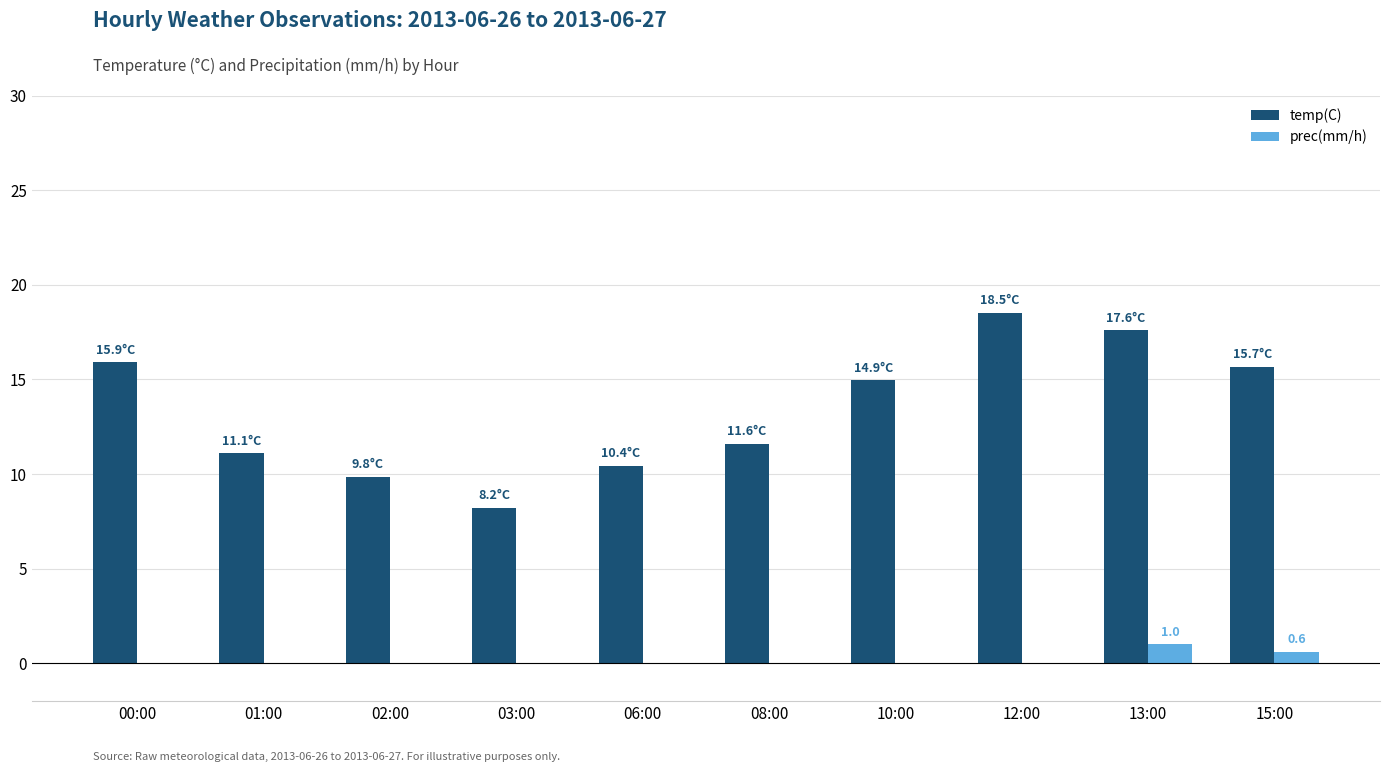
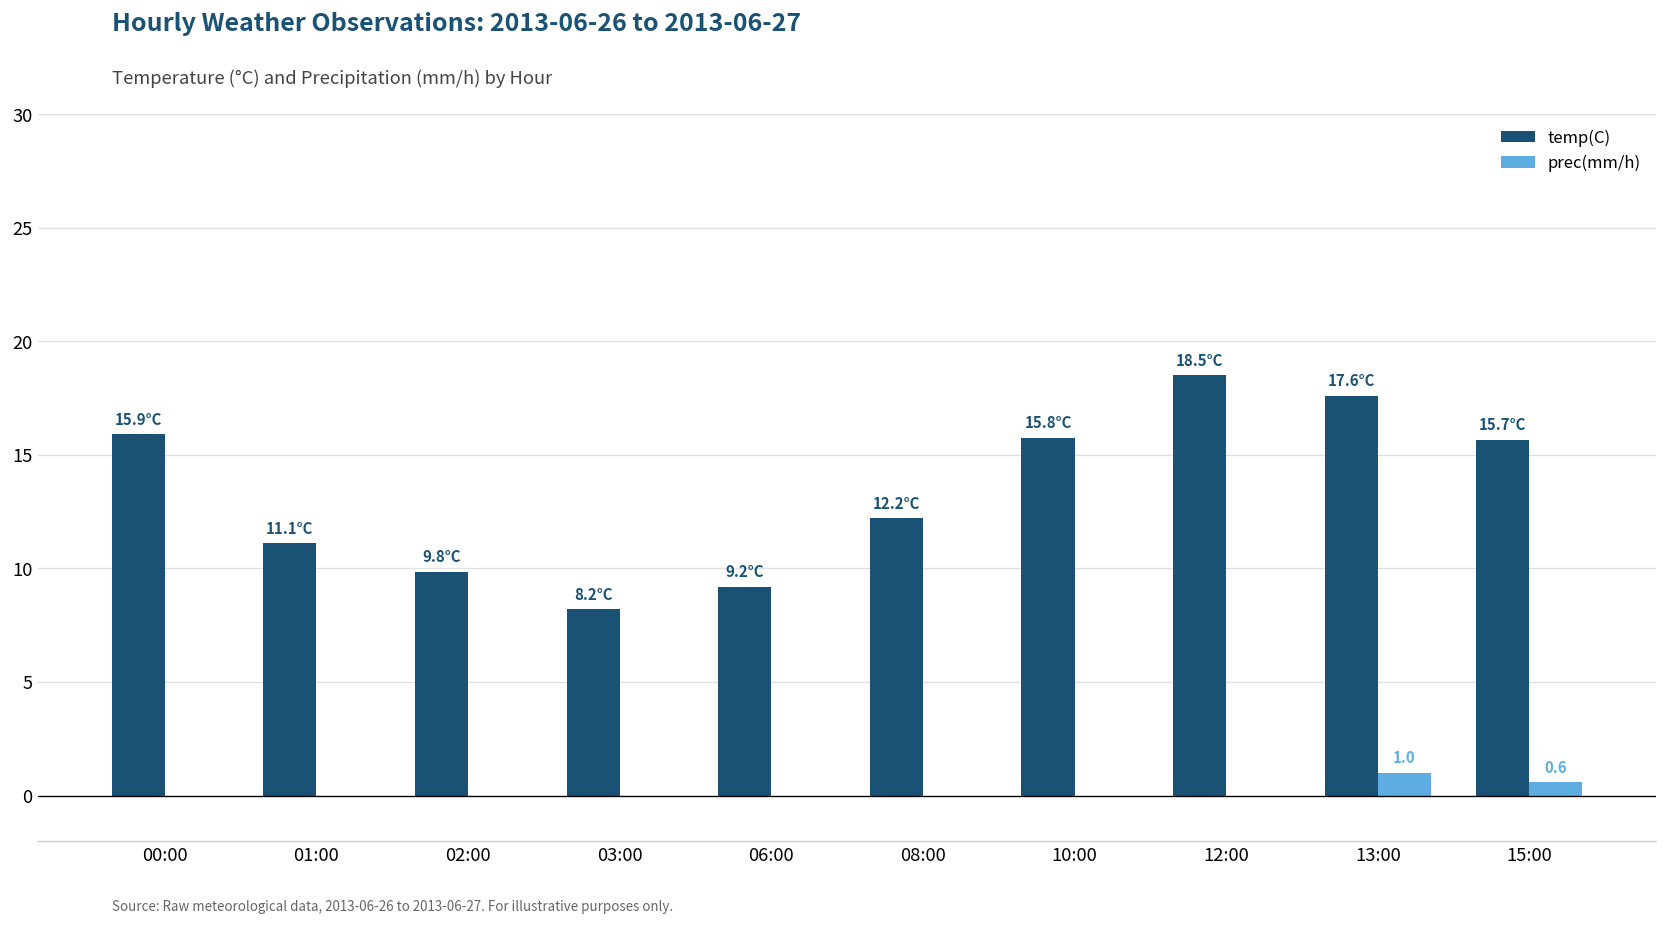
temp(C), 06:00: 10.4°C -> 9.2°C
temp(C), 08:00: 11.6°C -> 12.2°C
temp(C), 10:00: 14.9°C -> 15.8°C
